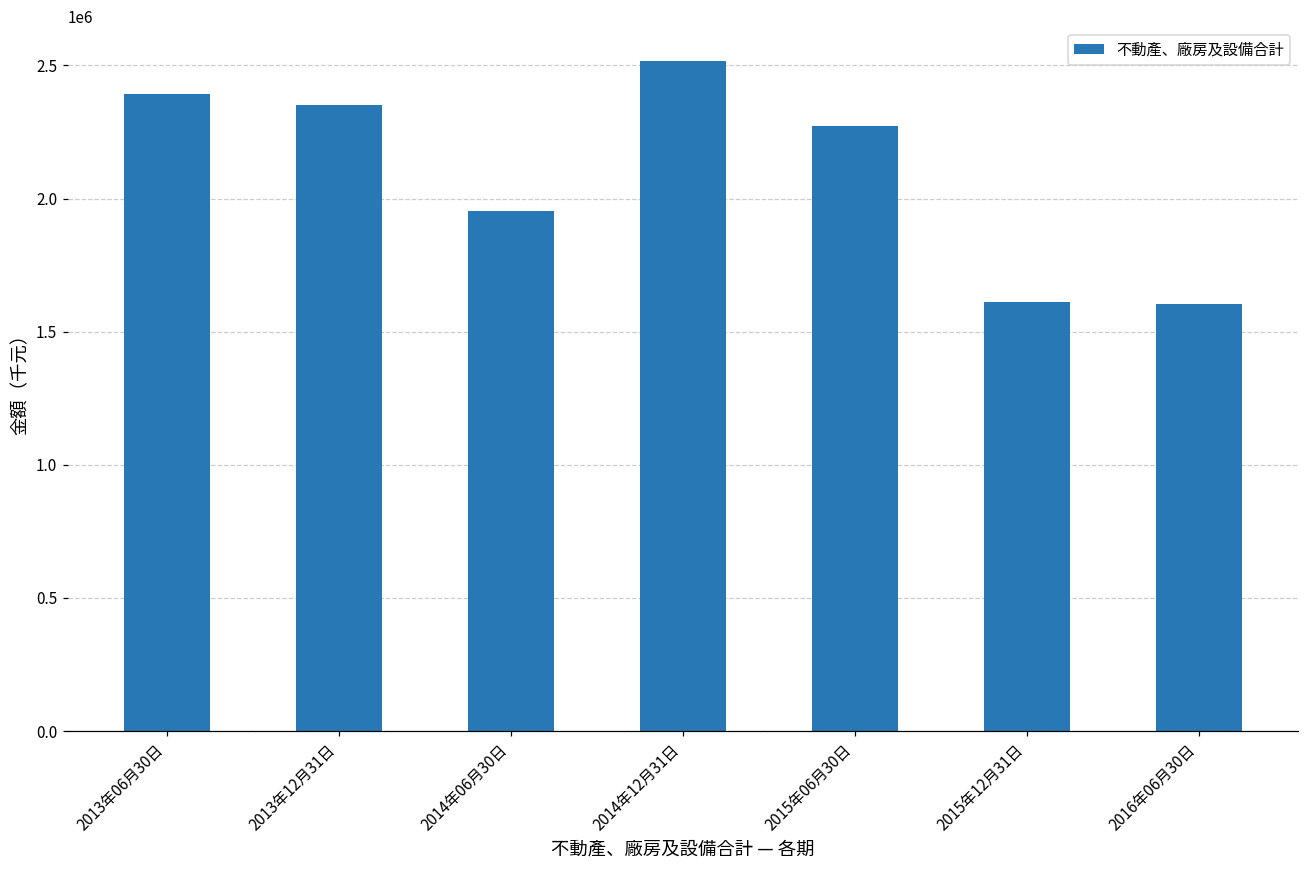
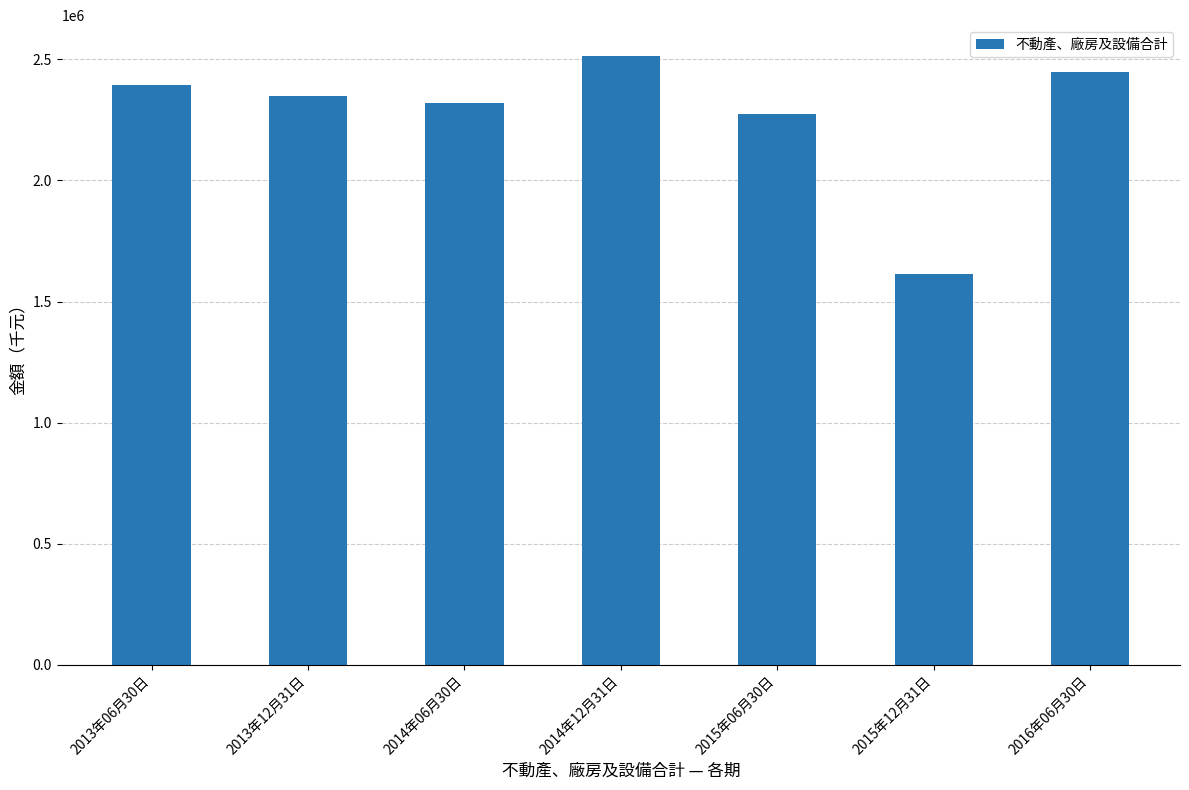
2014年06月30日: 1950000 -> 2320000
2016年06月30日: 1600000 -> 2450000
